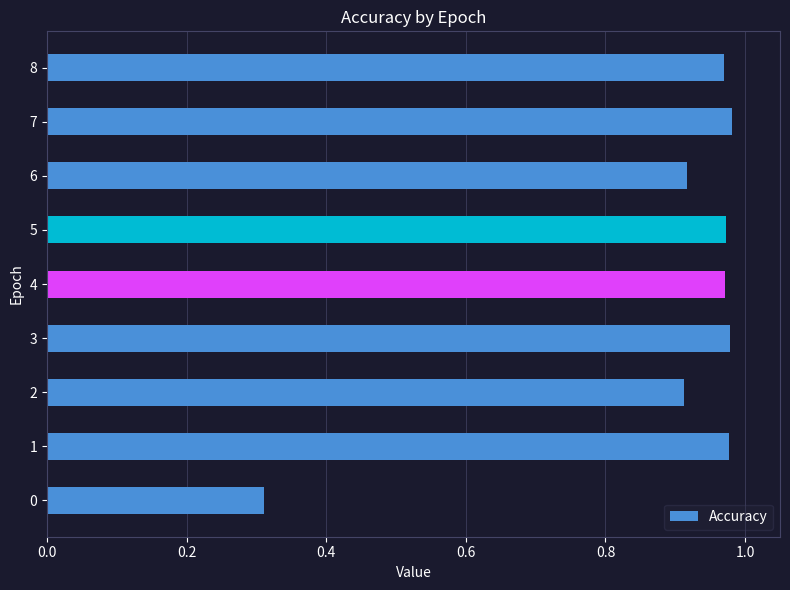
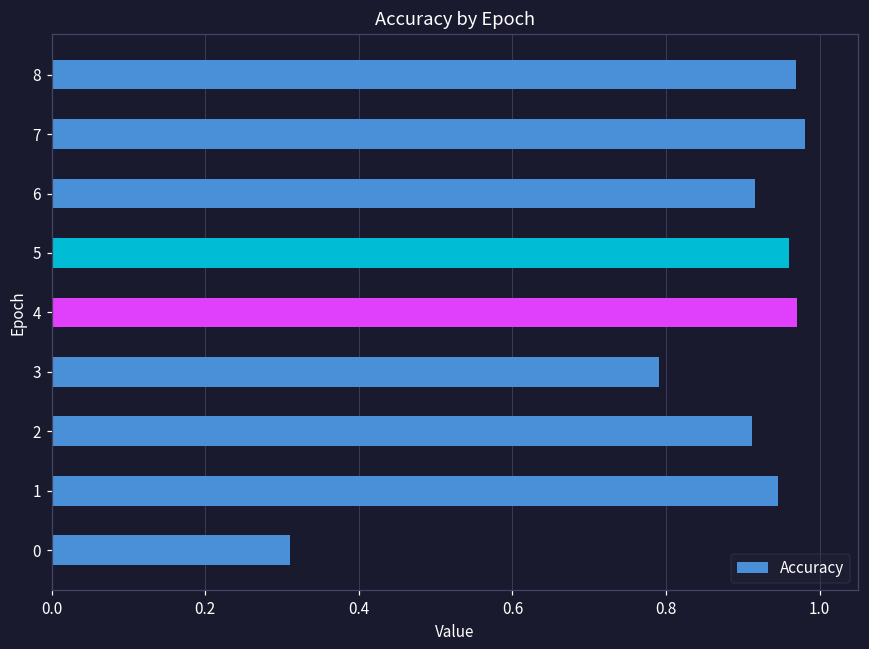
5: 0.97 -> 0.96
3: 0.98 -> 0.79
1: 0.98 -> 0.95
